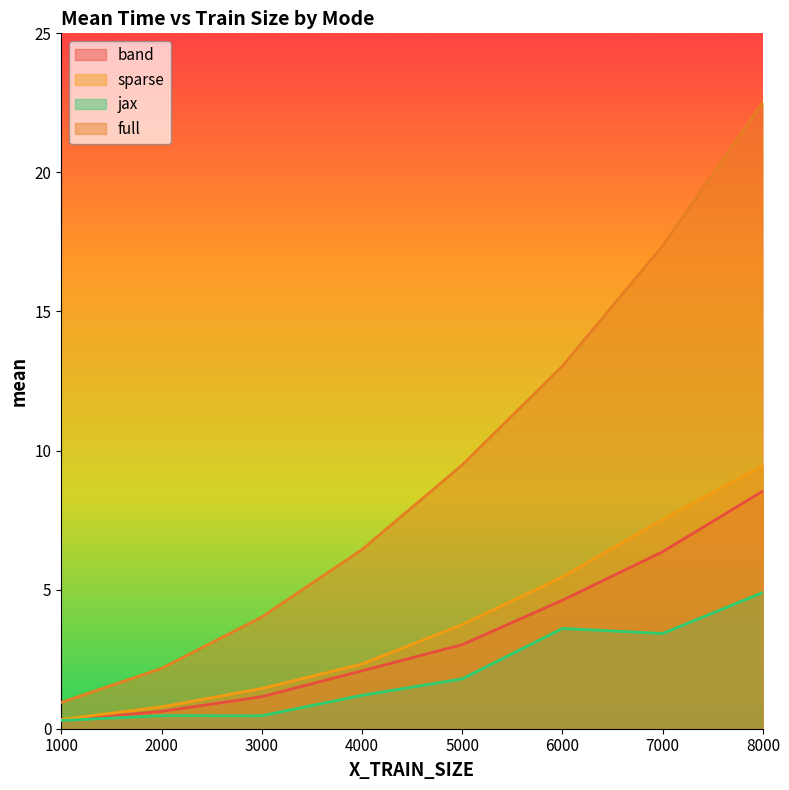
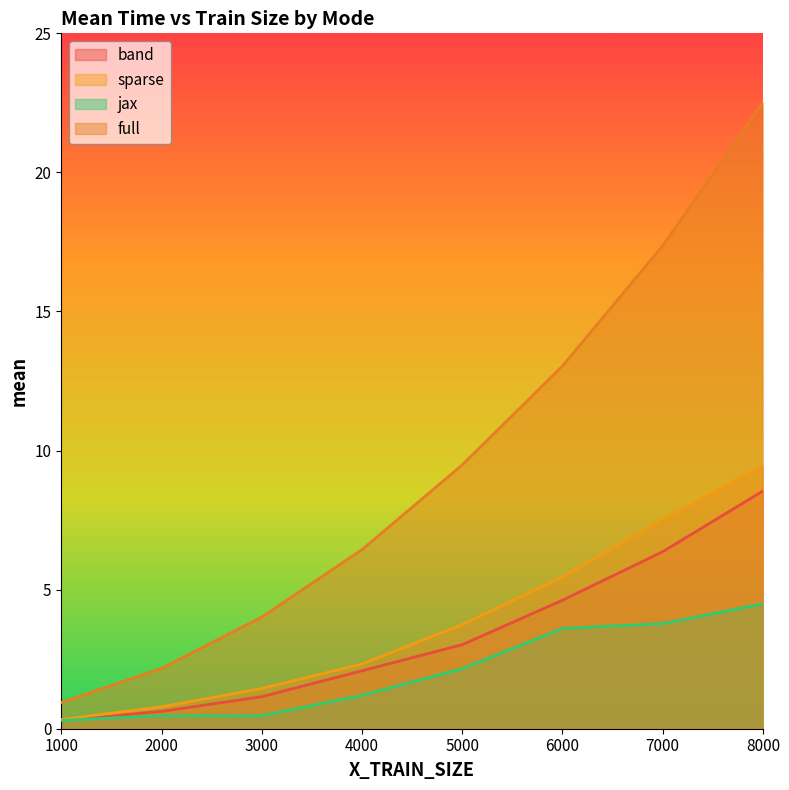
jax, 5000: 1.8 -> 2.2
jax, 7000: 3.4 -> 3.8
jax, 8000: 4.9 -> 4.5
